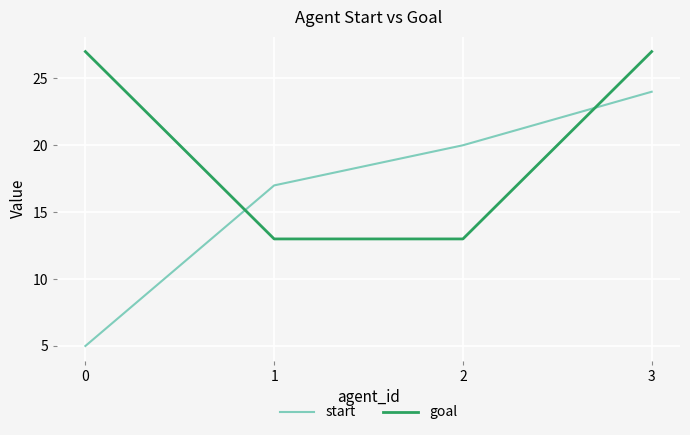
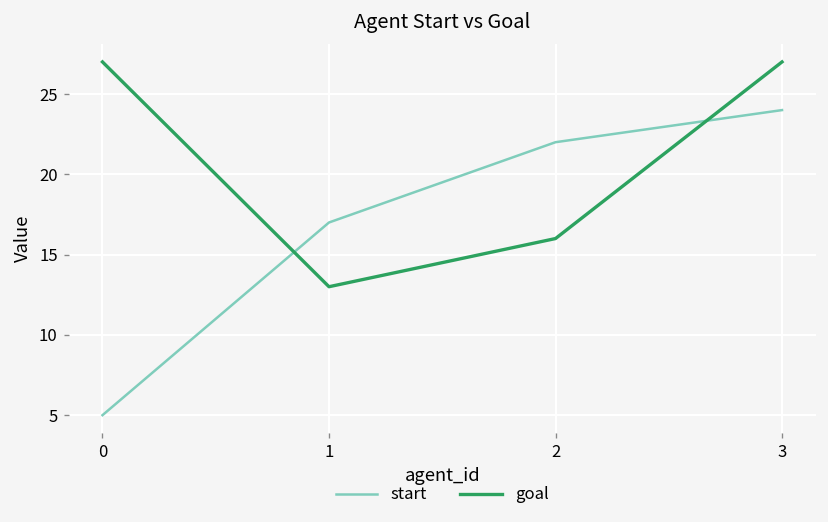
start, 2: 20 -> 22
goal, 2: 13 -> 16
